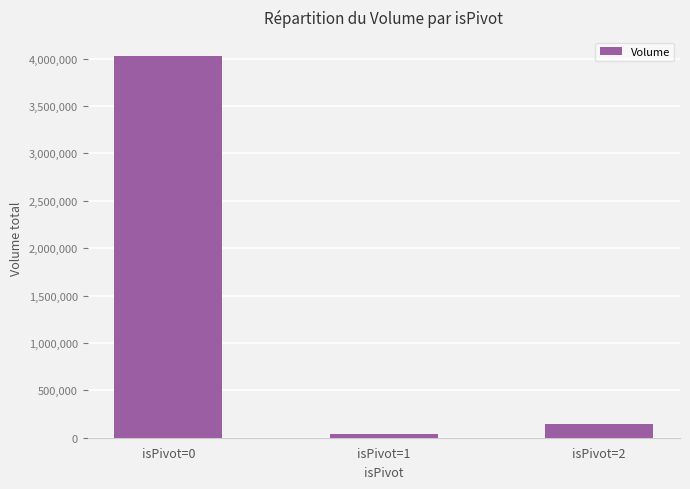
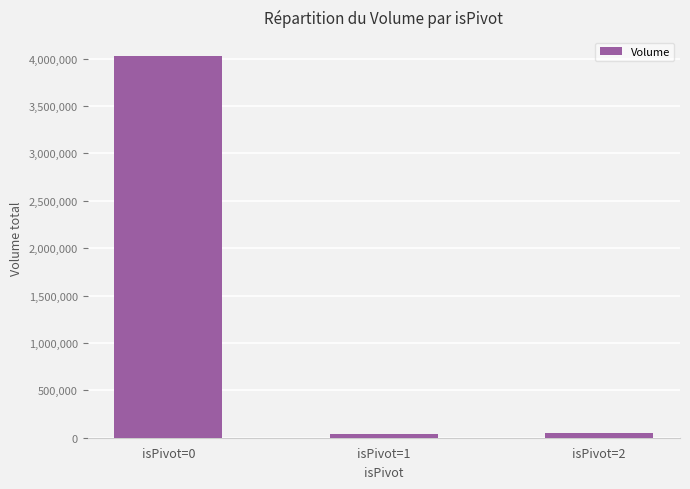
isPivot=2: 100,000 -> 0
